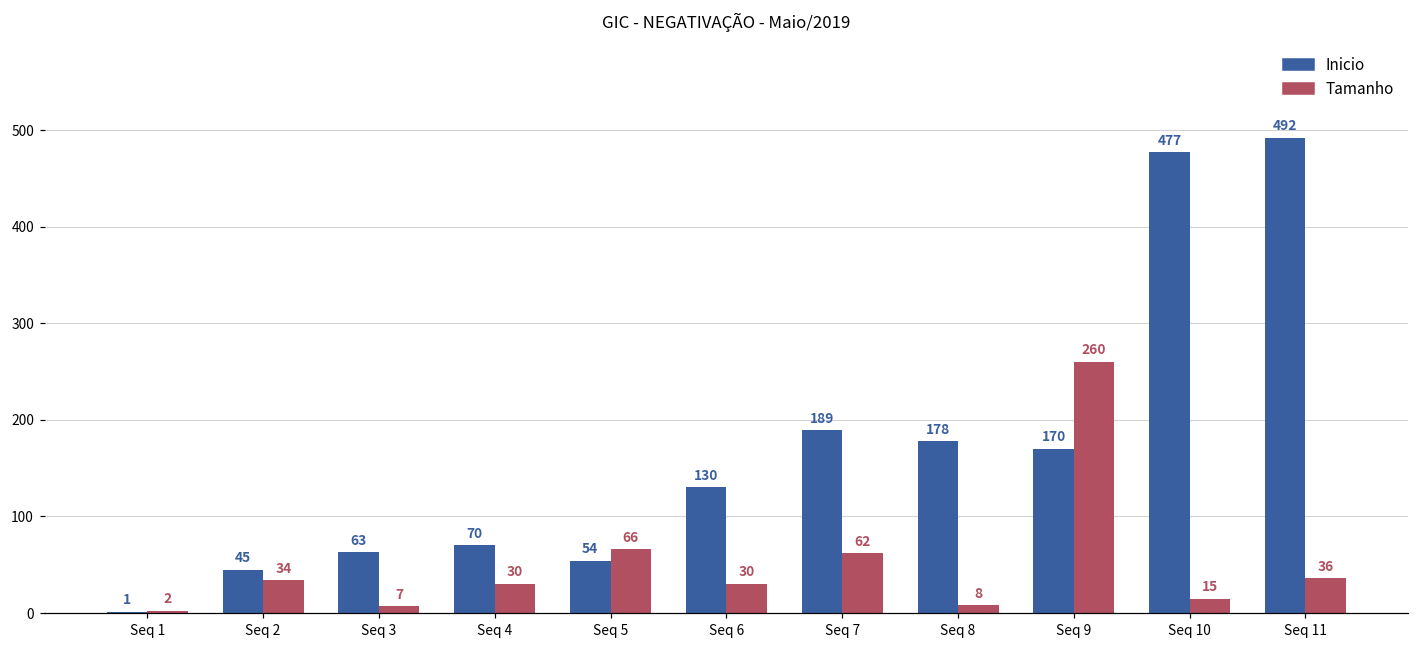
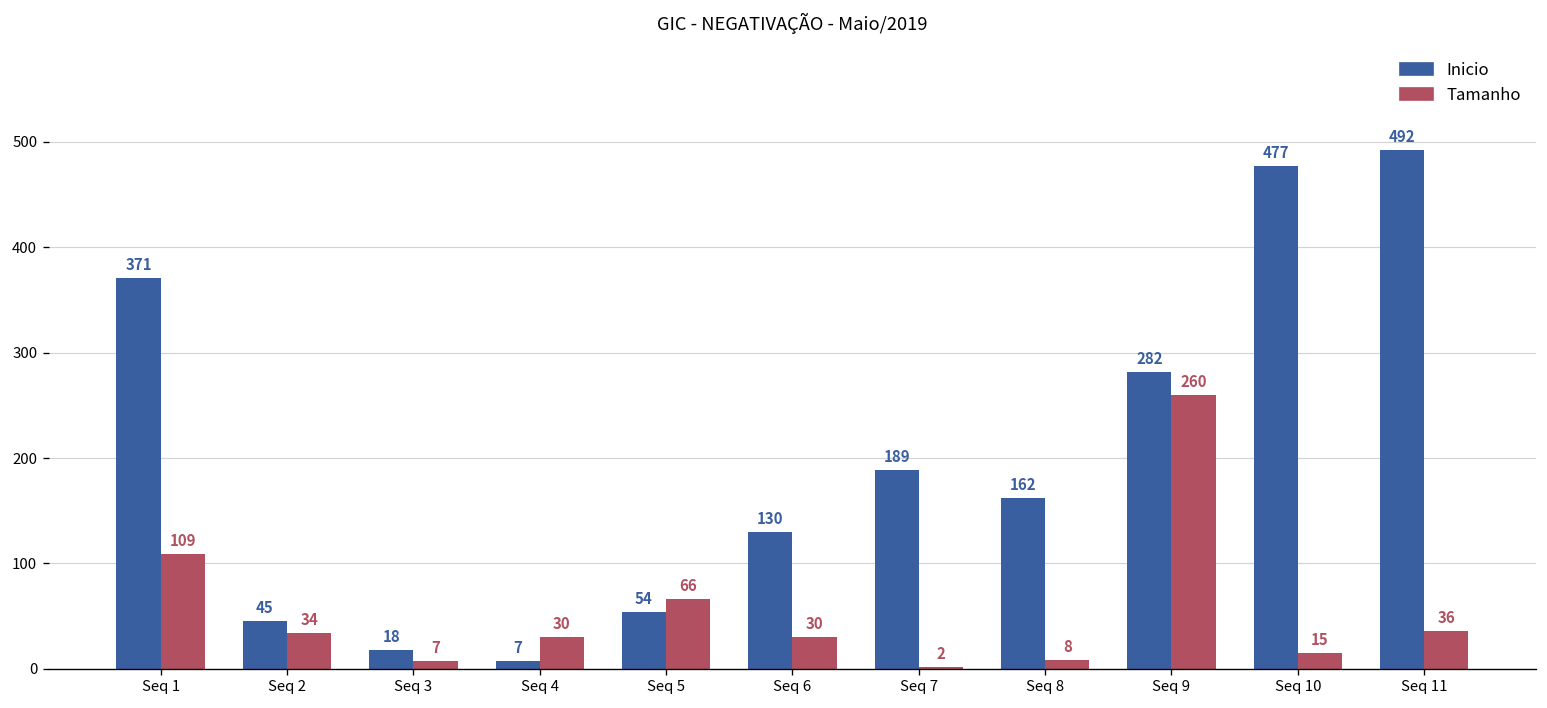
Inicio, Seq 1: 1 -> 371
Tamanho, Seq 1: 2 -> 109
Inicio, Seq 3: 63 -> 18
Inicio, Seq 4: 70 -> 7
Tamanho, Seq 7: 62 -> 2
Inicio, Seq 8: 178 -> 162
Inicio, Seq 9: 170 -> 282
